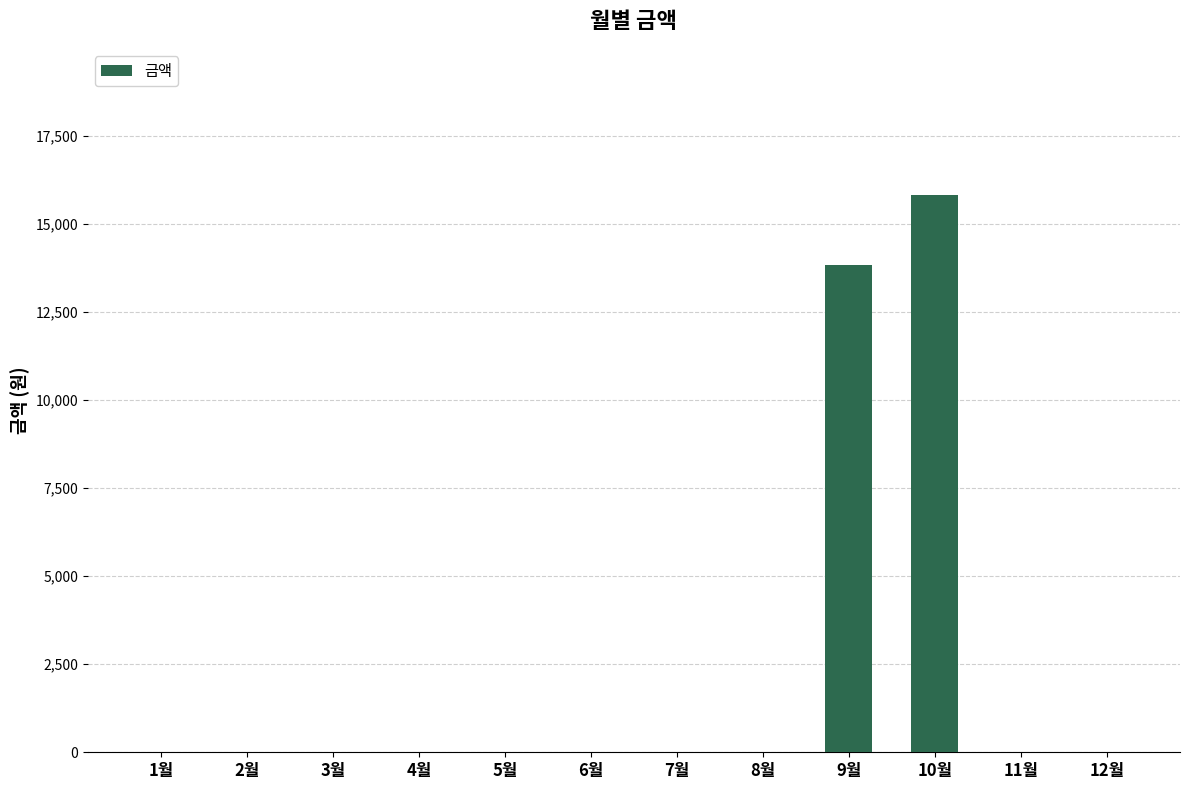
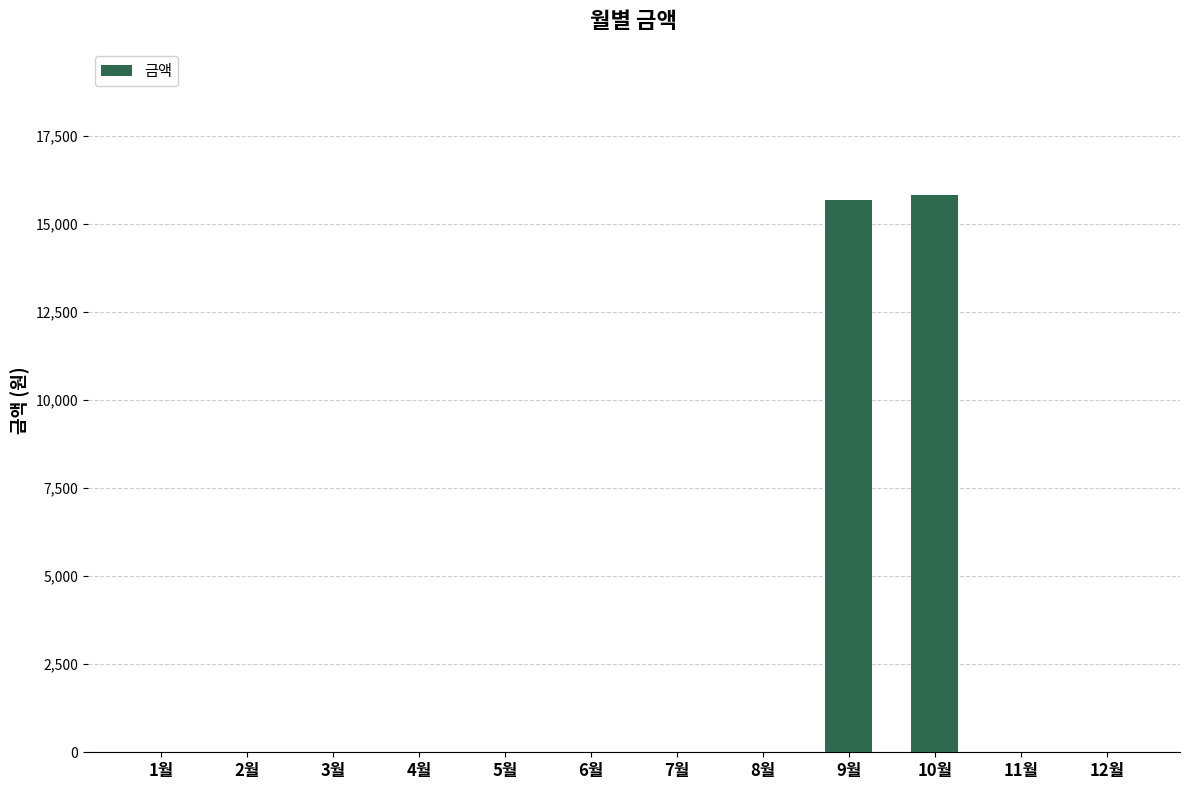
9월: 13,800 -> 15,700
